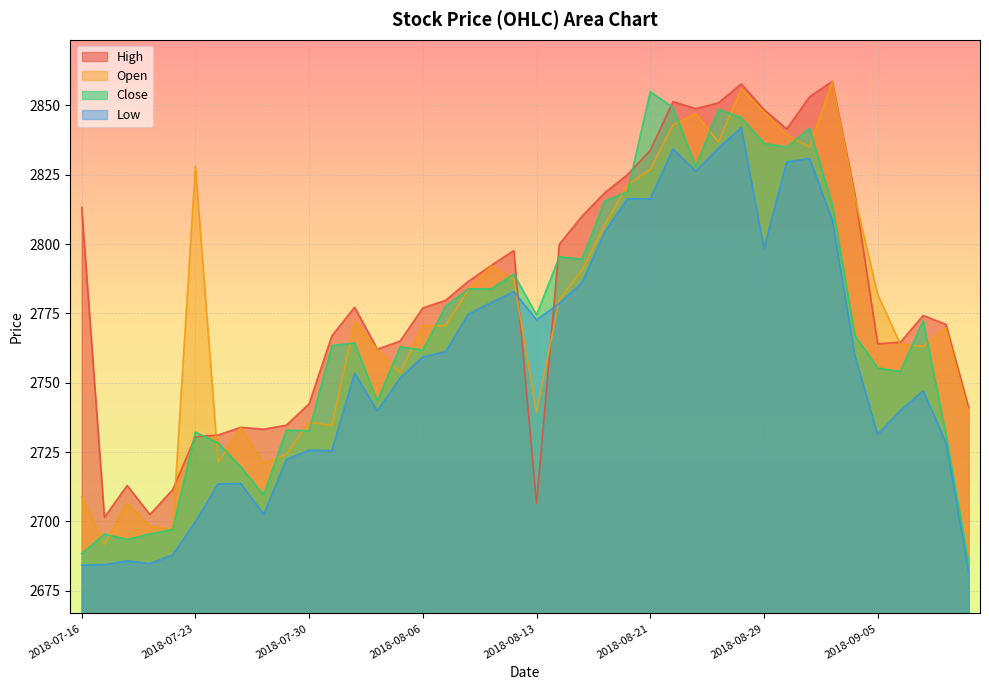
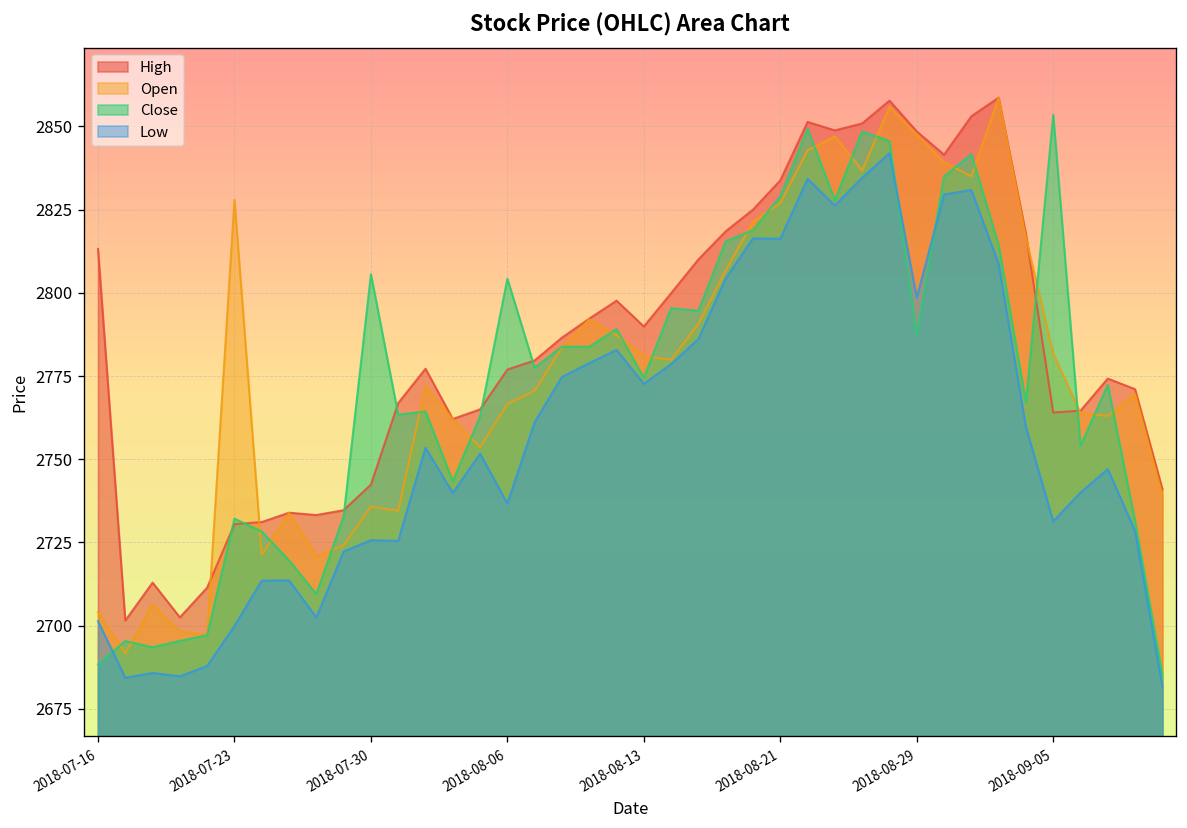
Open, 2018-07-16: 2709 -> 2704
Low, 2018-07-16: 2684 -> 2701
Close, 2018-07-30: 2733 -> 2806
Open, 2018-08-06: 2770 -> 2767
Close, 2018-08-06: 2762 -> 2804
Low, 2018-08-06: 2759 -> 2737
High, 2018-08-13: 2707 -> 2790
Open, 2018-08-13: 2739 -> 2781
Close, 2018-08-21: 2855 -> 2829
Close, 2018-08-29: 2836 -> 2787
Close, 2018-09-05: 2755 -> 2854
